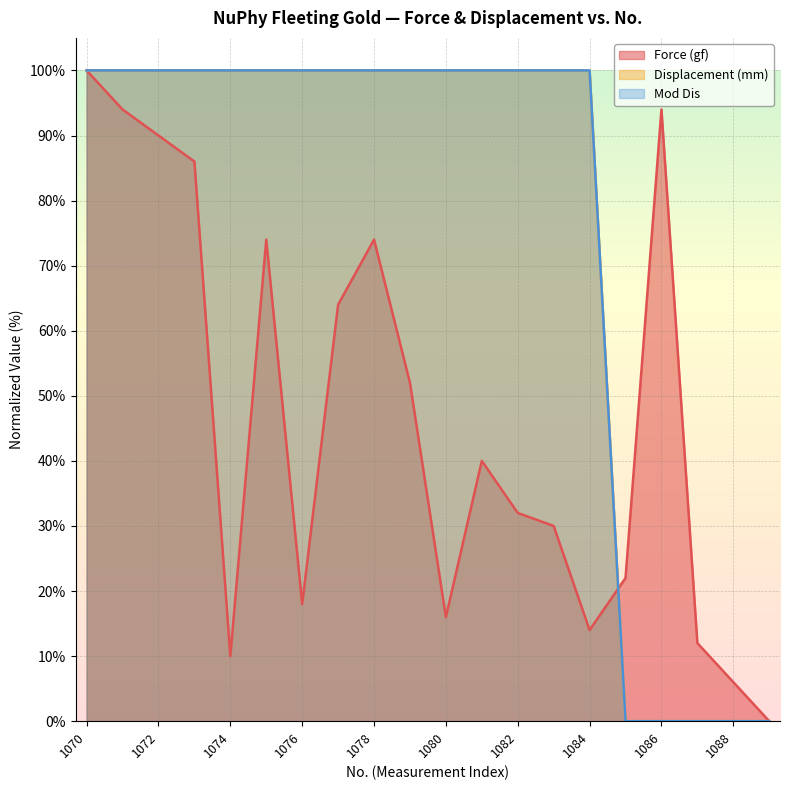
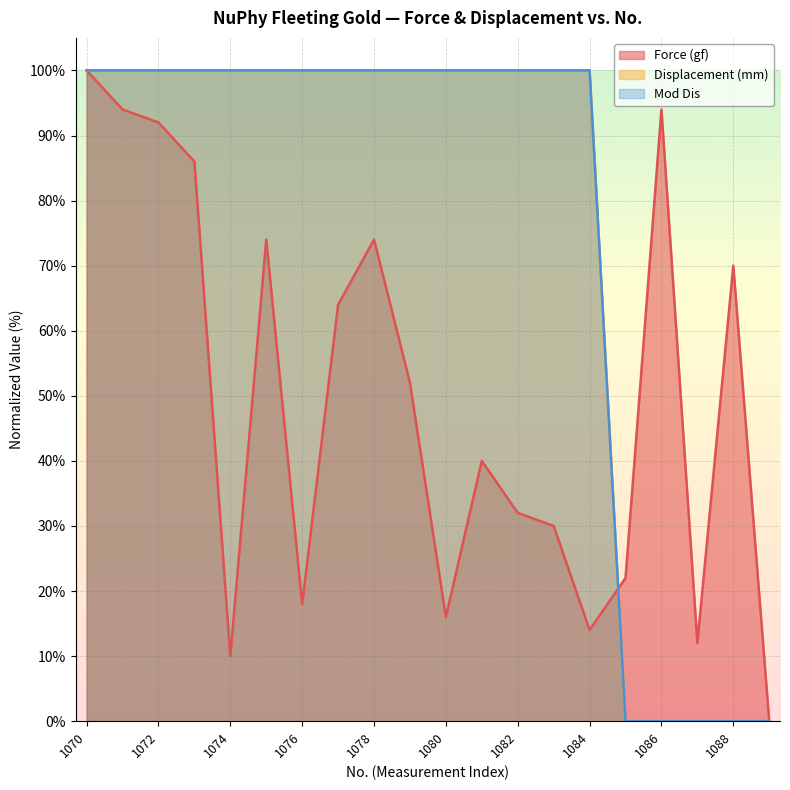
Force (gf), 1072: 90% -> 92%
Force (gf), 1088: 6% -> 70%
